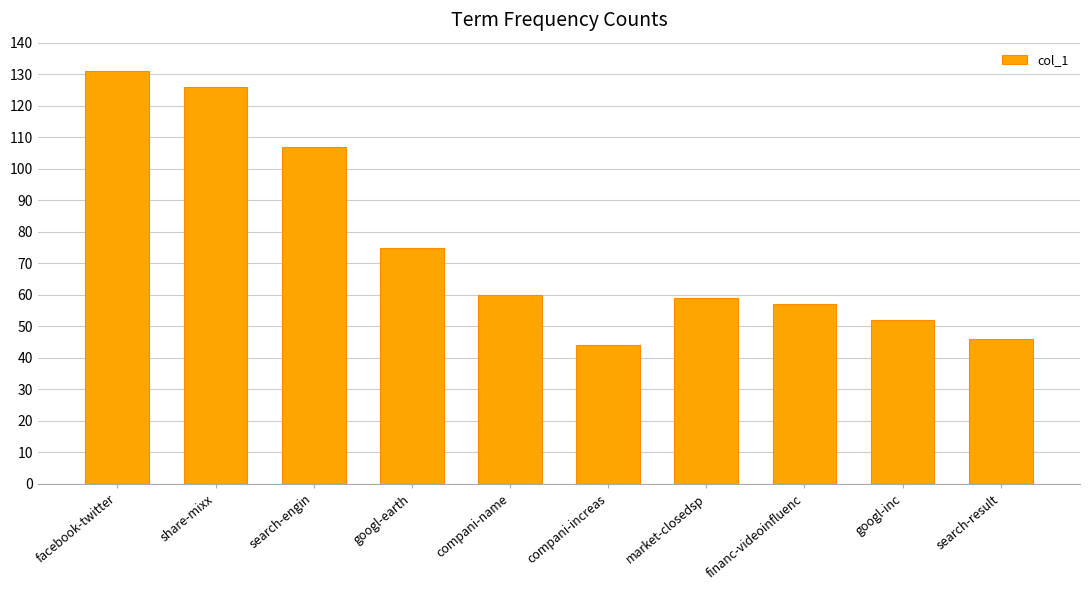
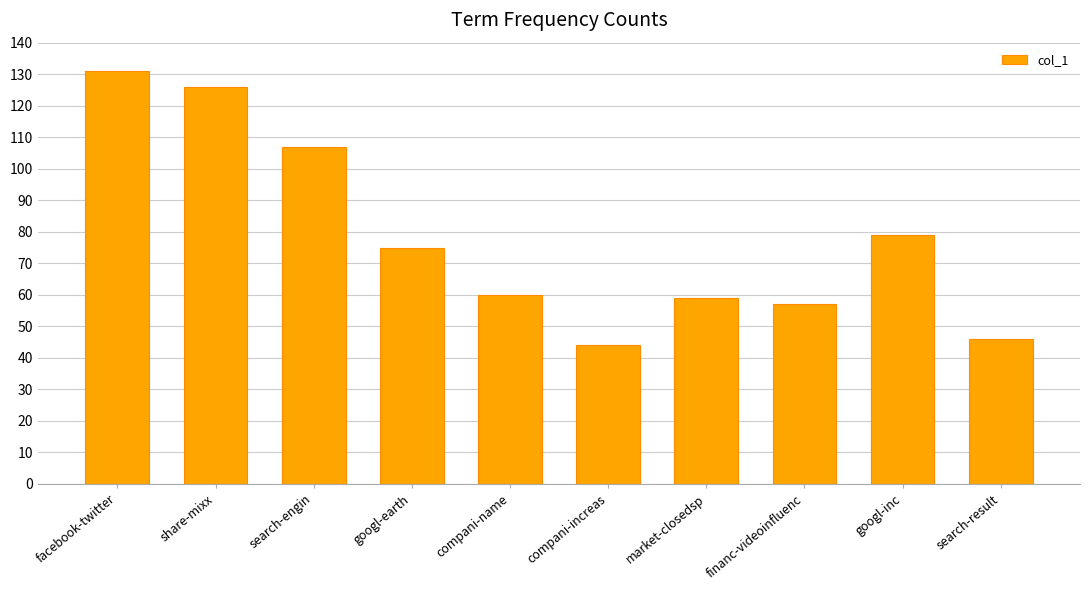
googl-inc: 52 -> 79
